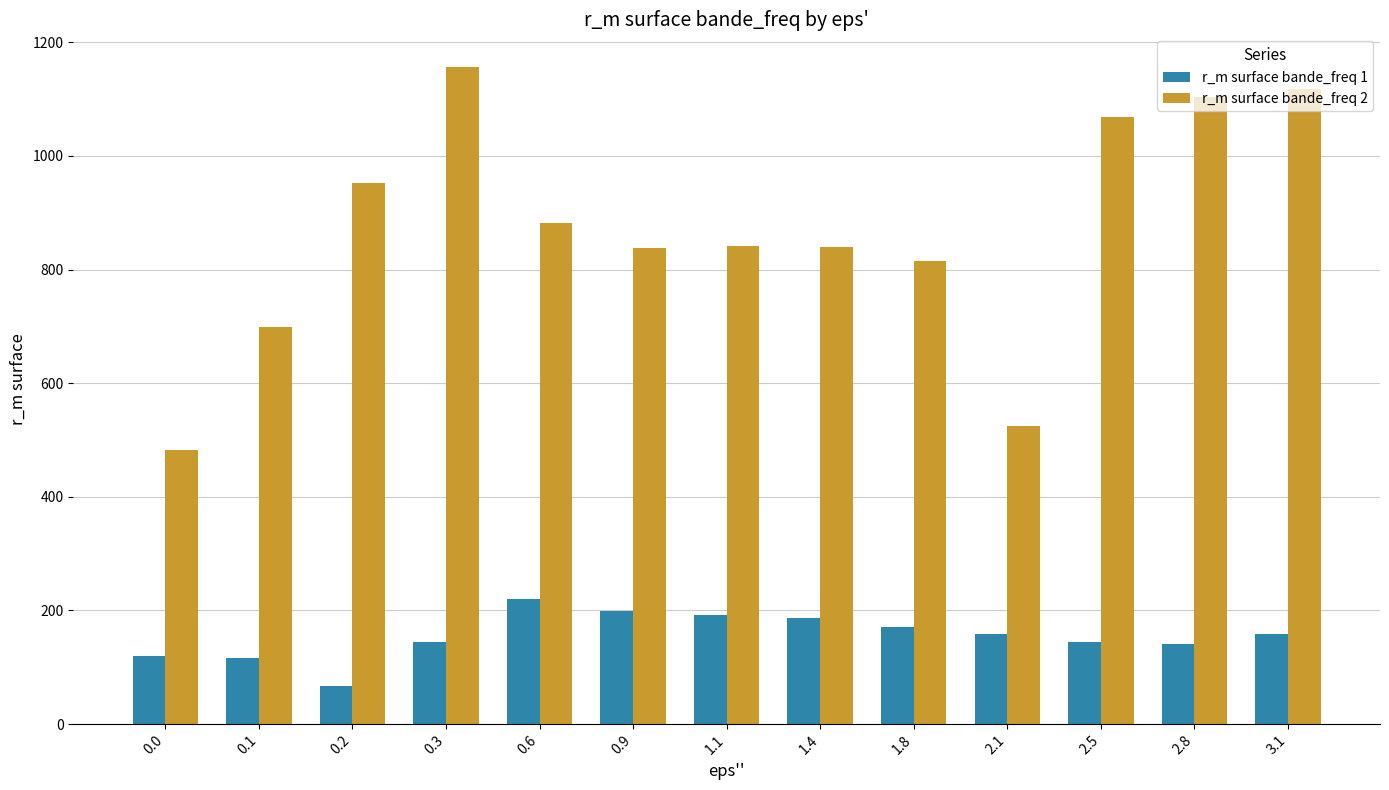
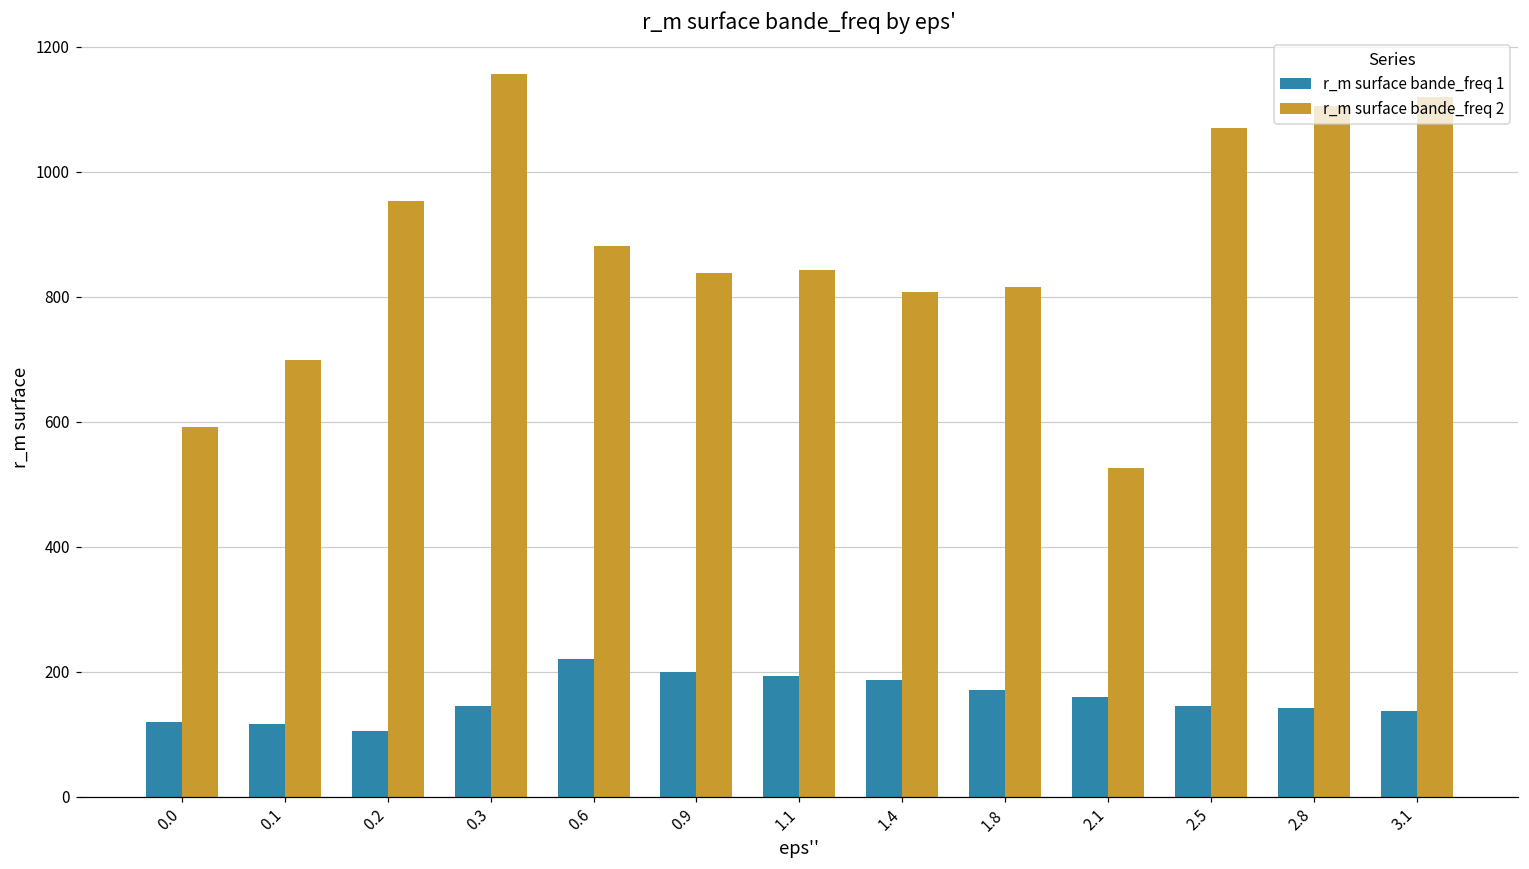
r_m surface bande_freq 2, 0.0: 480 -> 590
r_m surface bande_freq 1, 0.2: 70 -> 110
r_m surface bande_freq 2, 1.4: 840 -> 810
r_m surface bande_freq 1, 3.1: 160 -> 140
